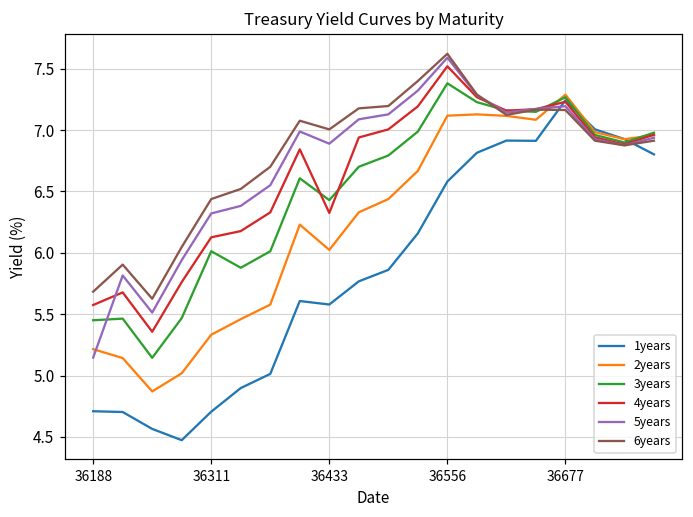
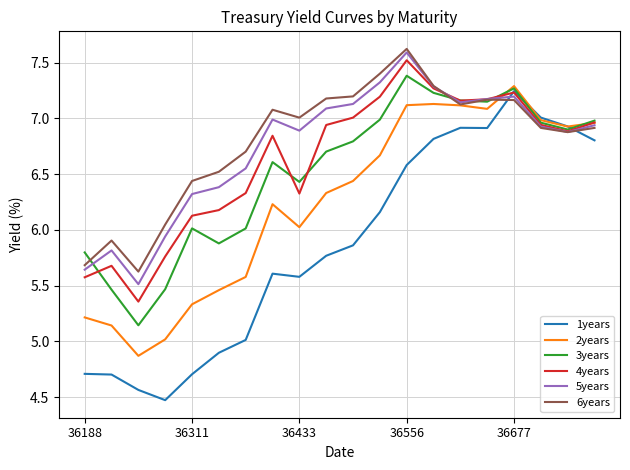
3years, 36188: 5.45 -> 5.80
5years, 36188: 5.15 -> 5.64
